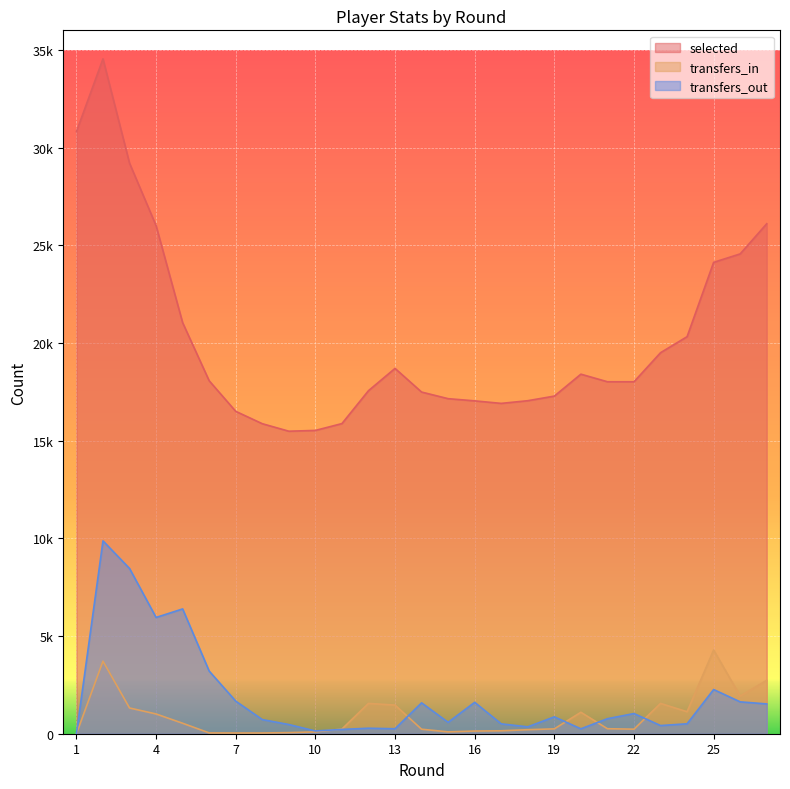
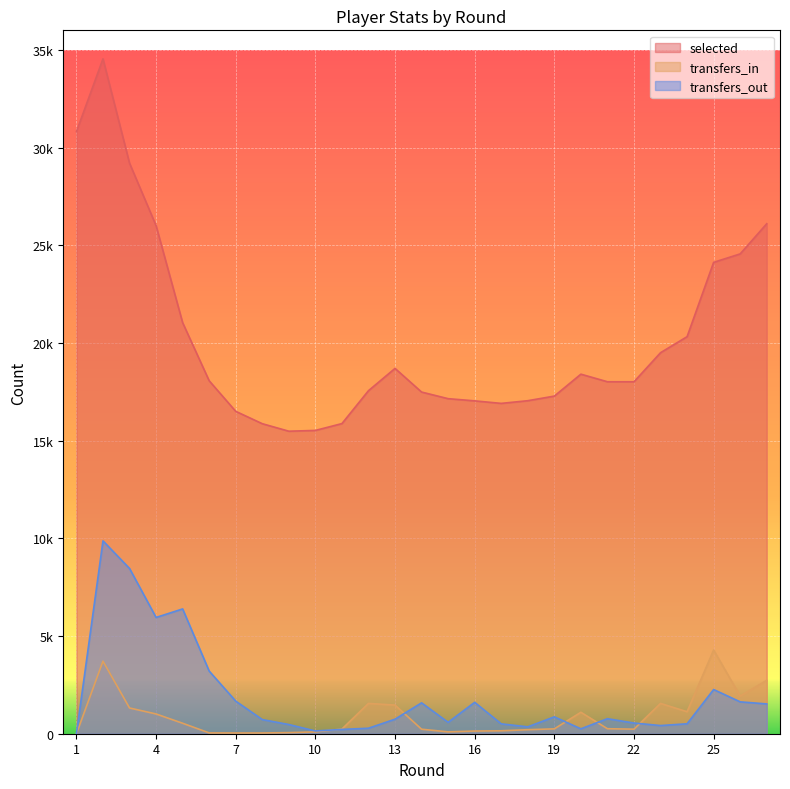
transfers_out, 13: 300 -> 700
transfers_out, 22: 1000 -> 500
